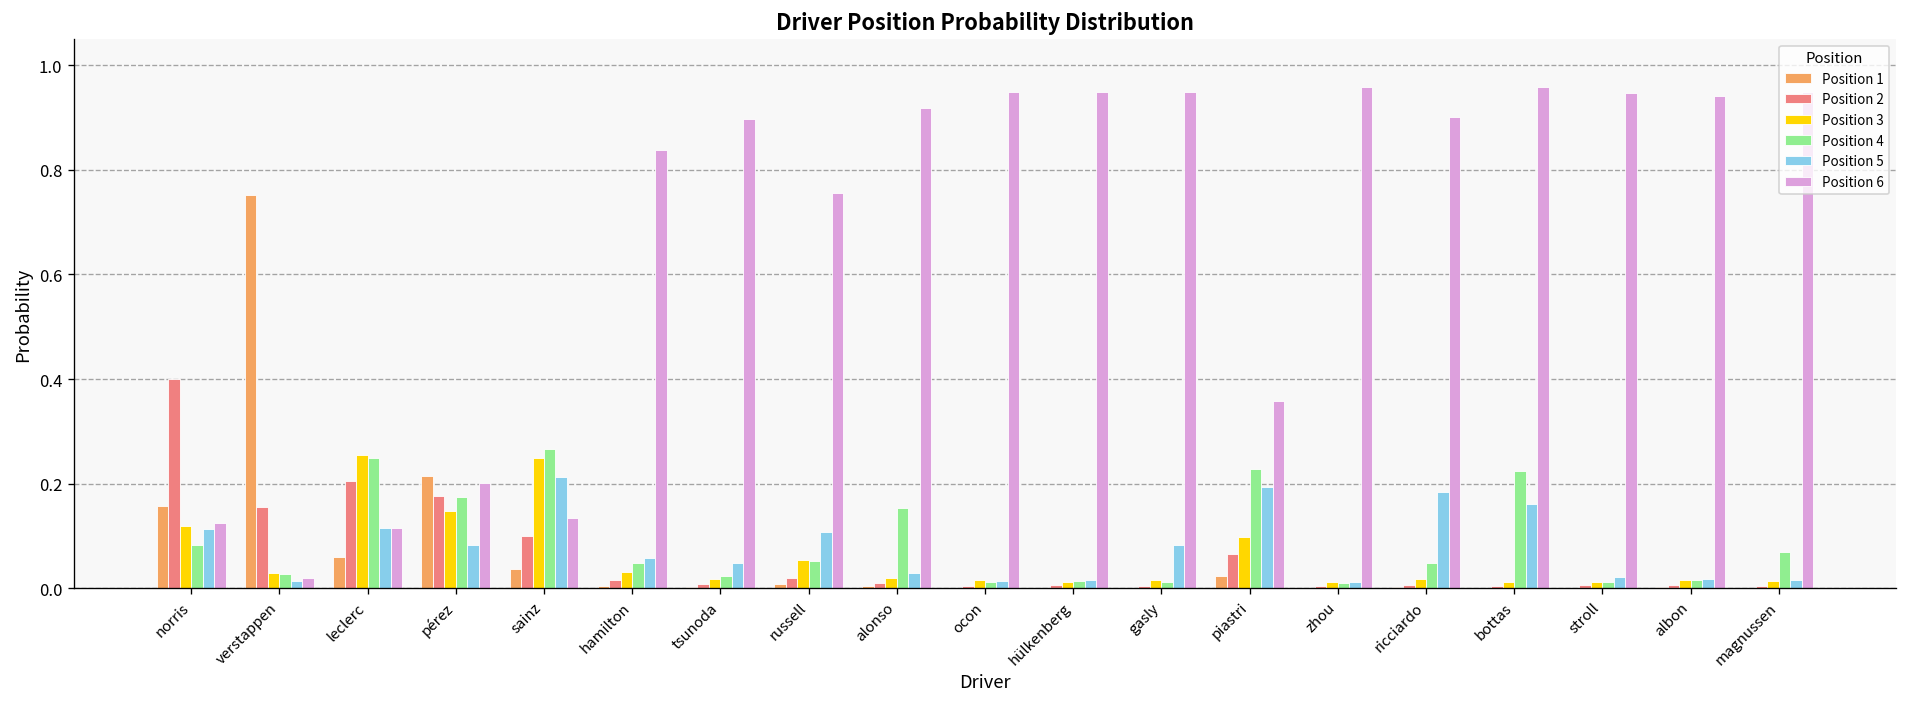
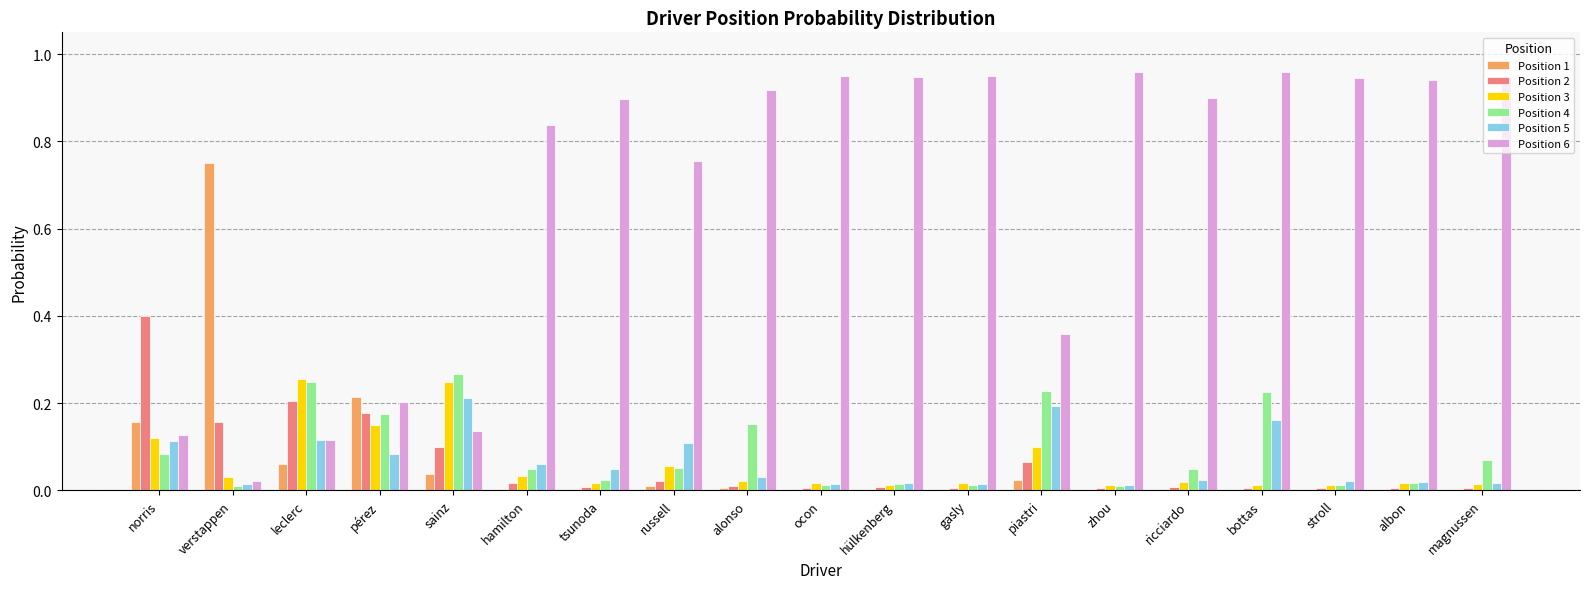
Position 4, verstappen: 0.03 -> 0.01
Position 5, gasly: 0.08 -> 0.02
Position 5, ricciardo: 0.18 -> 0.02
